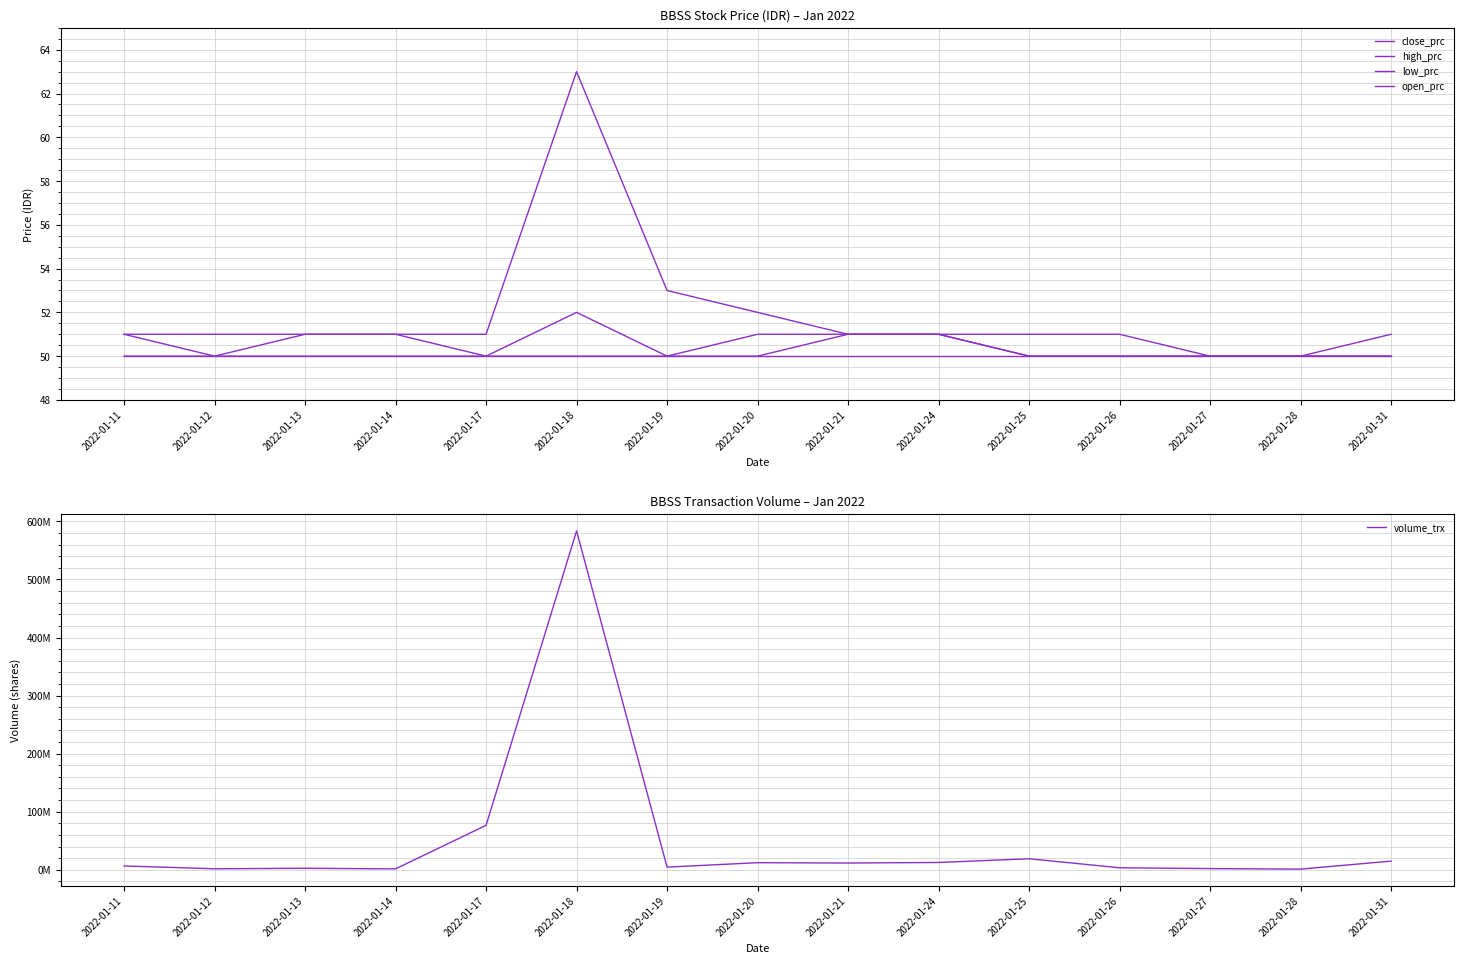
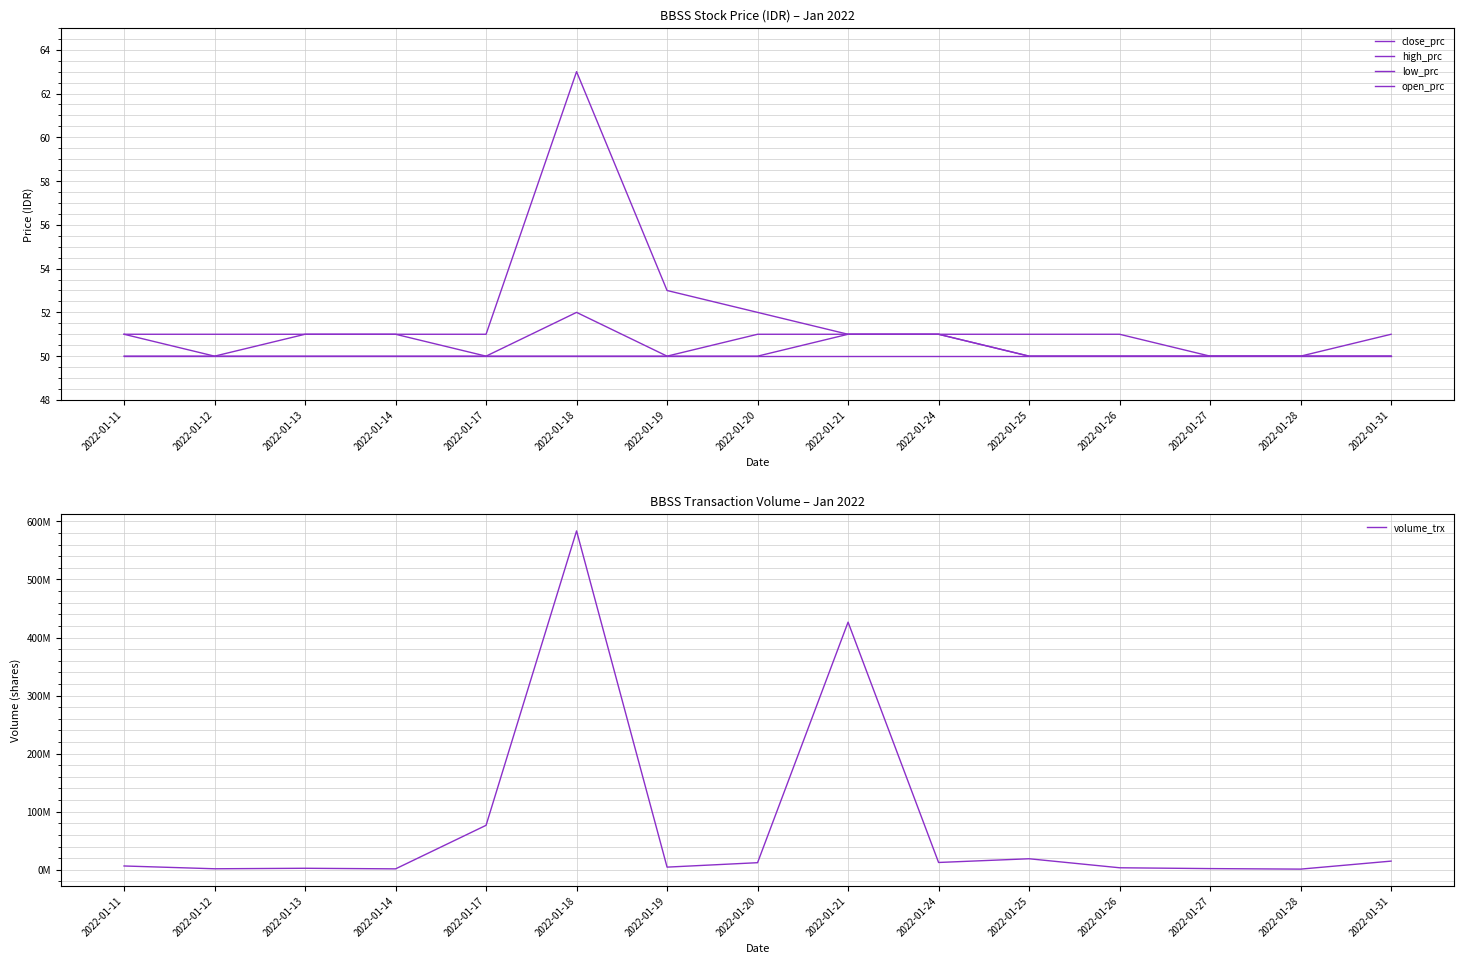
BBSS Transaction Volume – Jan 2022, 2022-01-21: 10000000 -> 430000000
